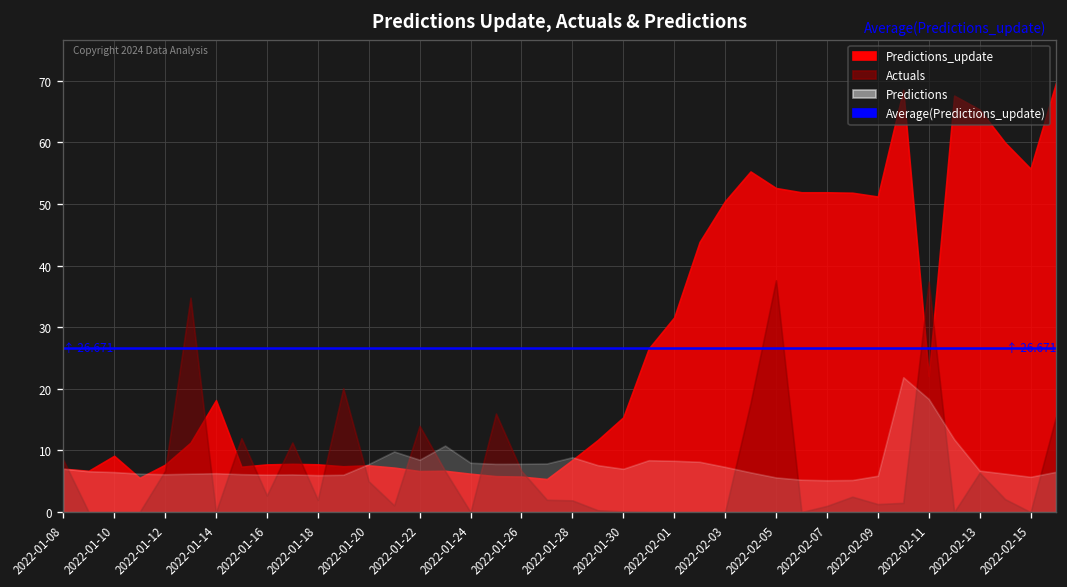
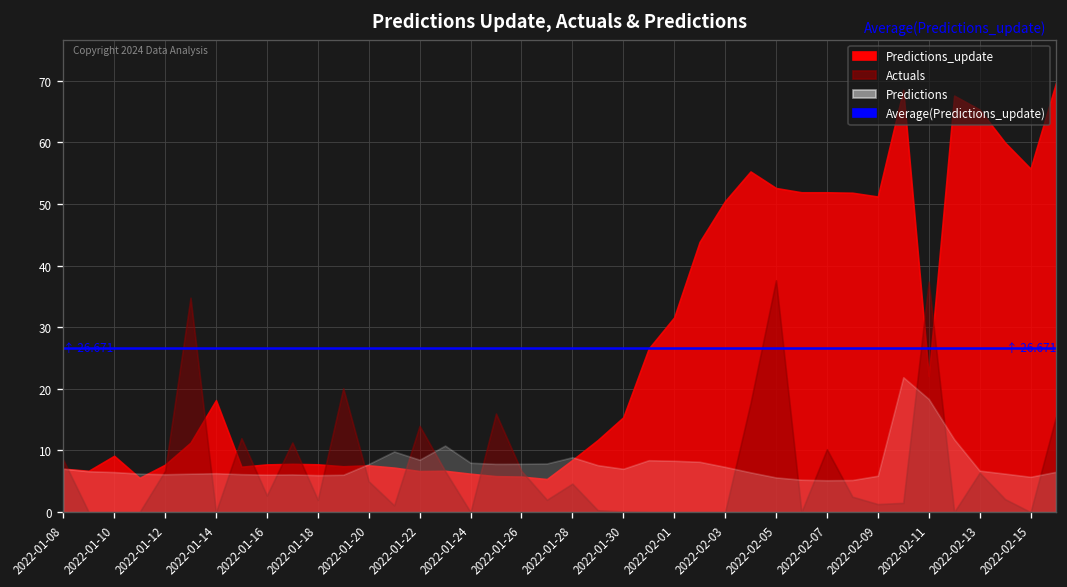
Actuals, 2022-01-28: 2 -> 5
Actuals, 2022-02-07: 1 -> 10
